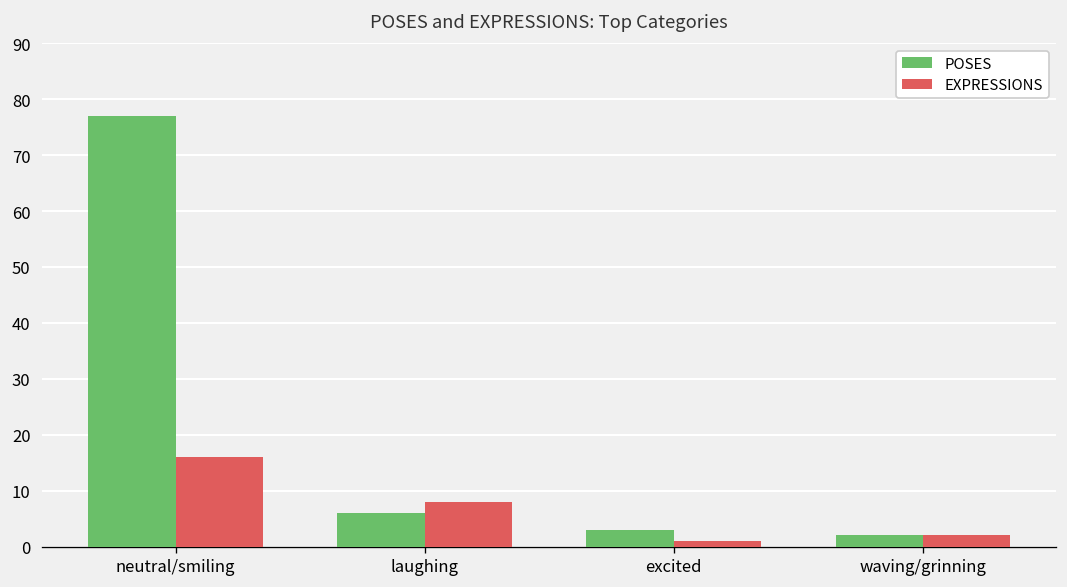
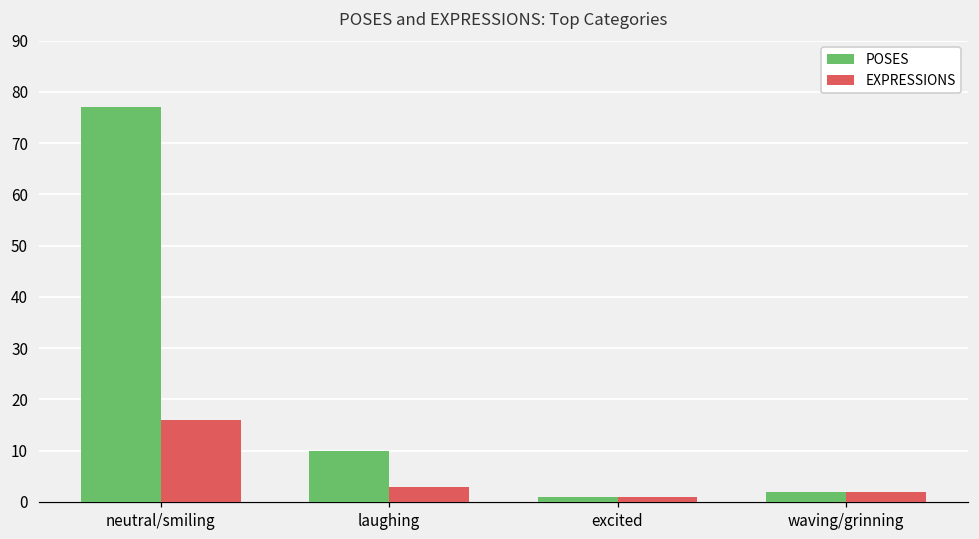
POSES, laughing: 6 -> 10
EXPRESSIONS, laughing: 8 -> 3
POSES, excited: 3 -> 1
